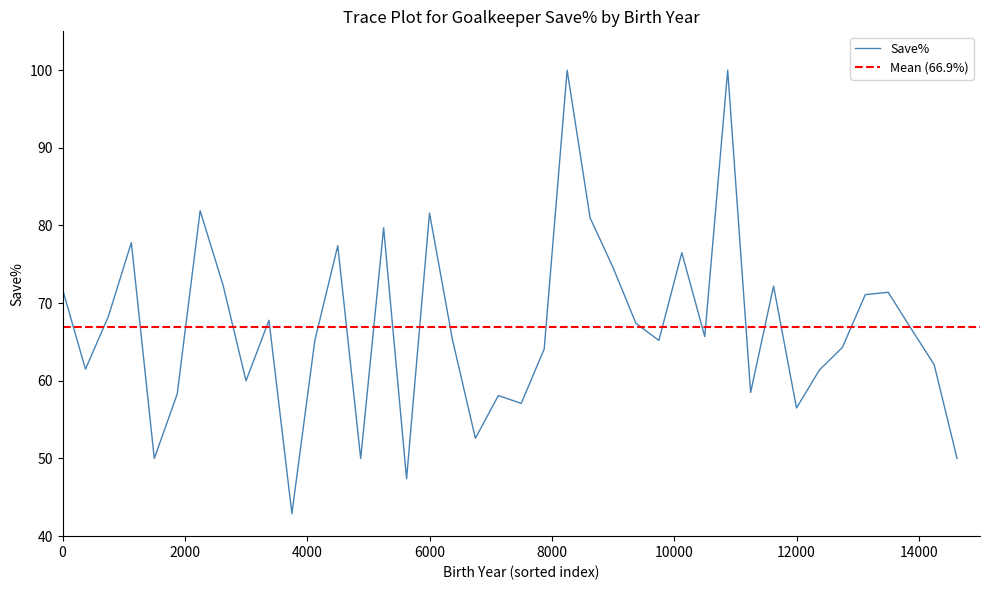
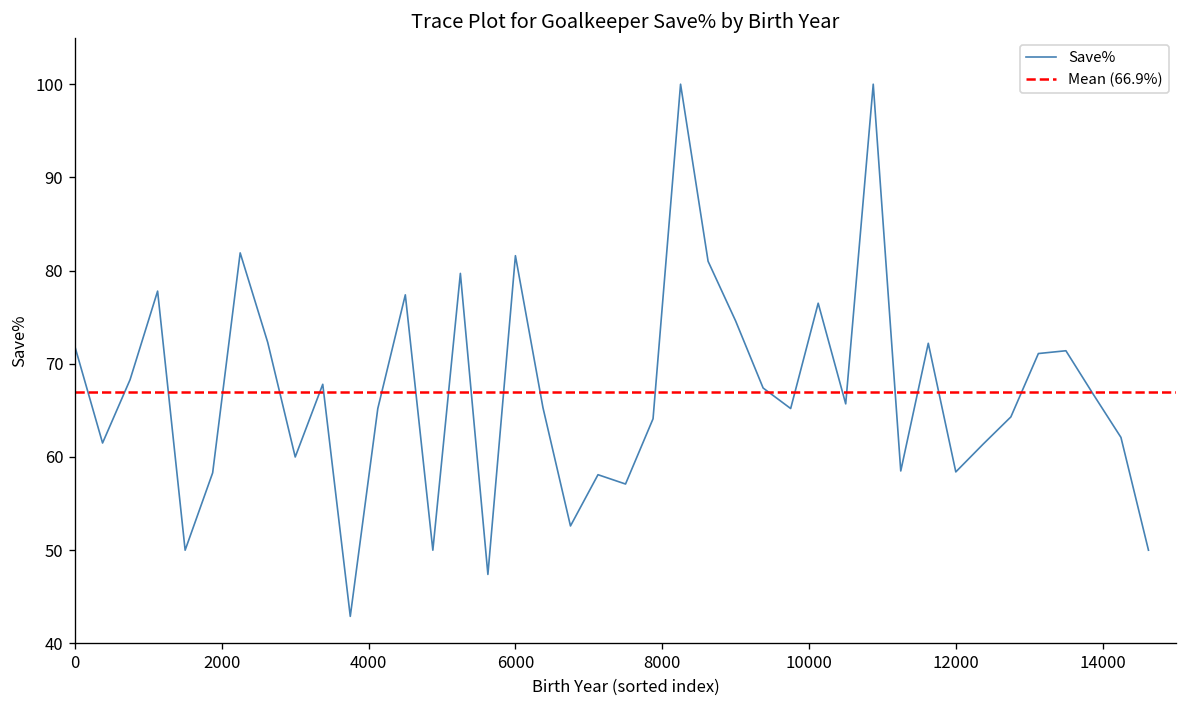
12000: 57 -> 58
